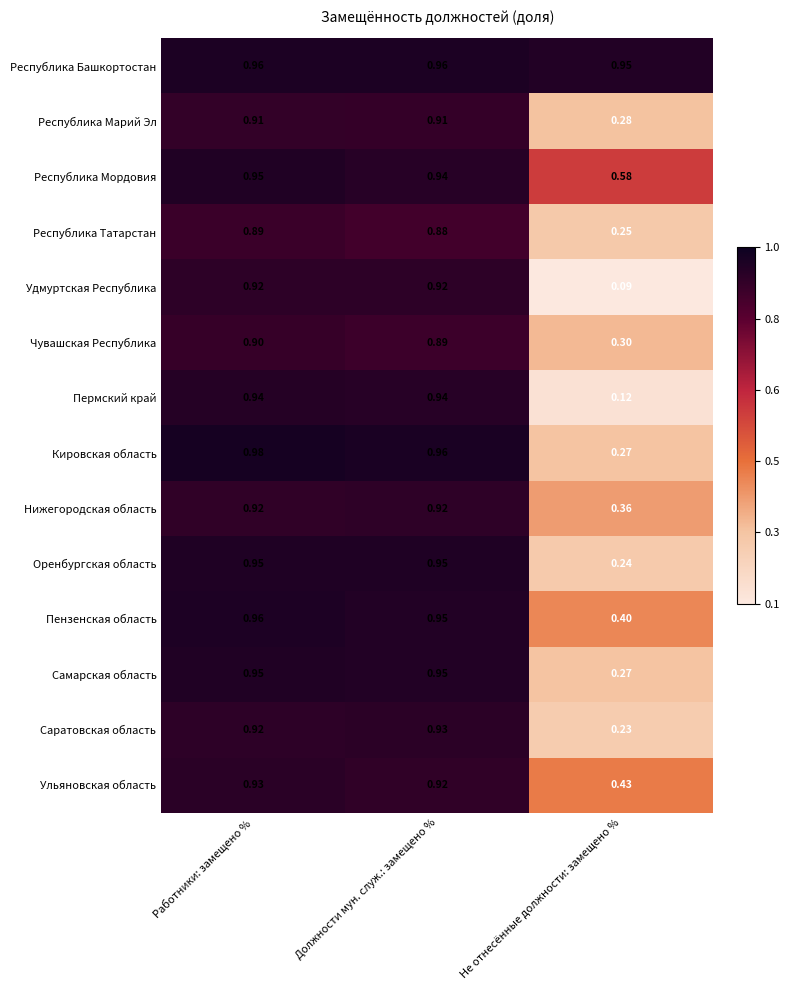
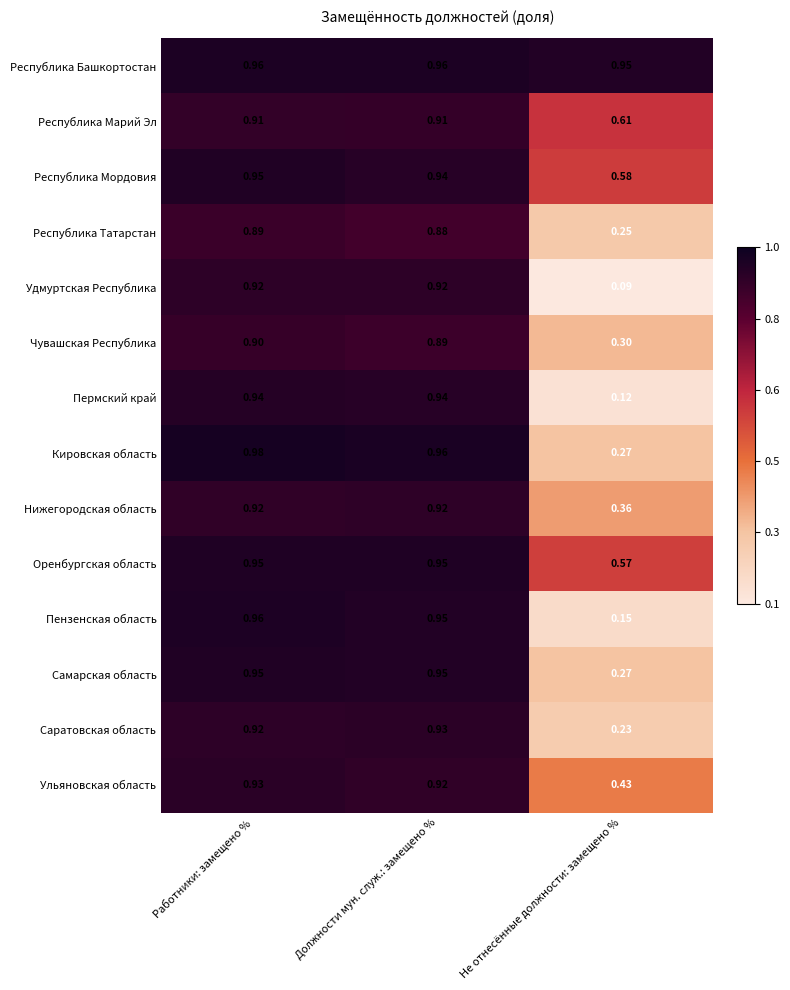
Республика Марий Эл, Не отнесённые должности: замещено %: 0.28 -> 0.61
Оренбургская область, Не отнесённые должности: замещено %: 0.24 -> 0.57
Пензенская область, Не отнесённые должности: замещено %: 0.40 -> 0.15
